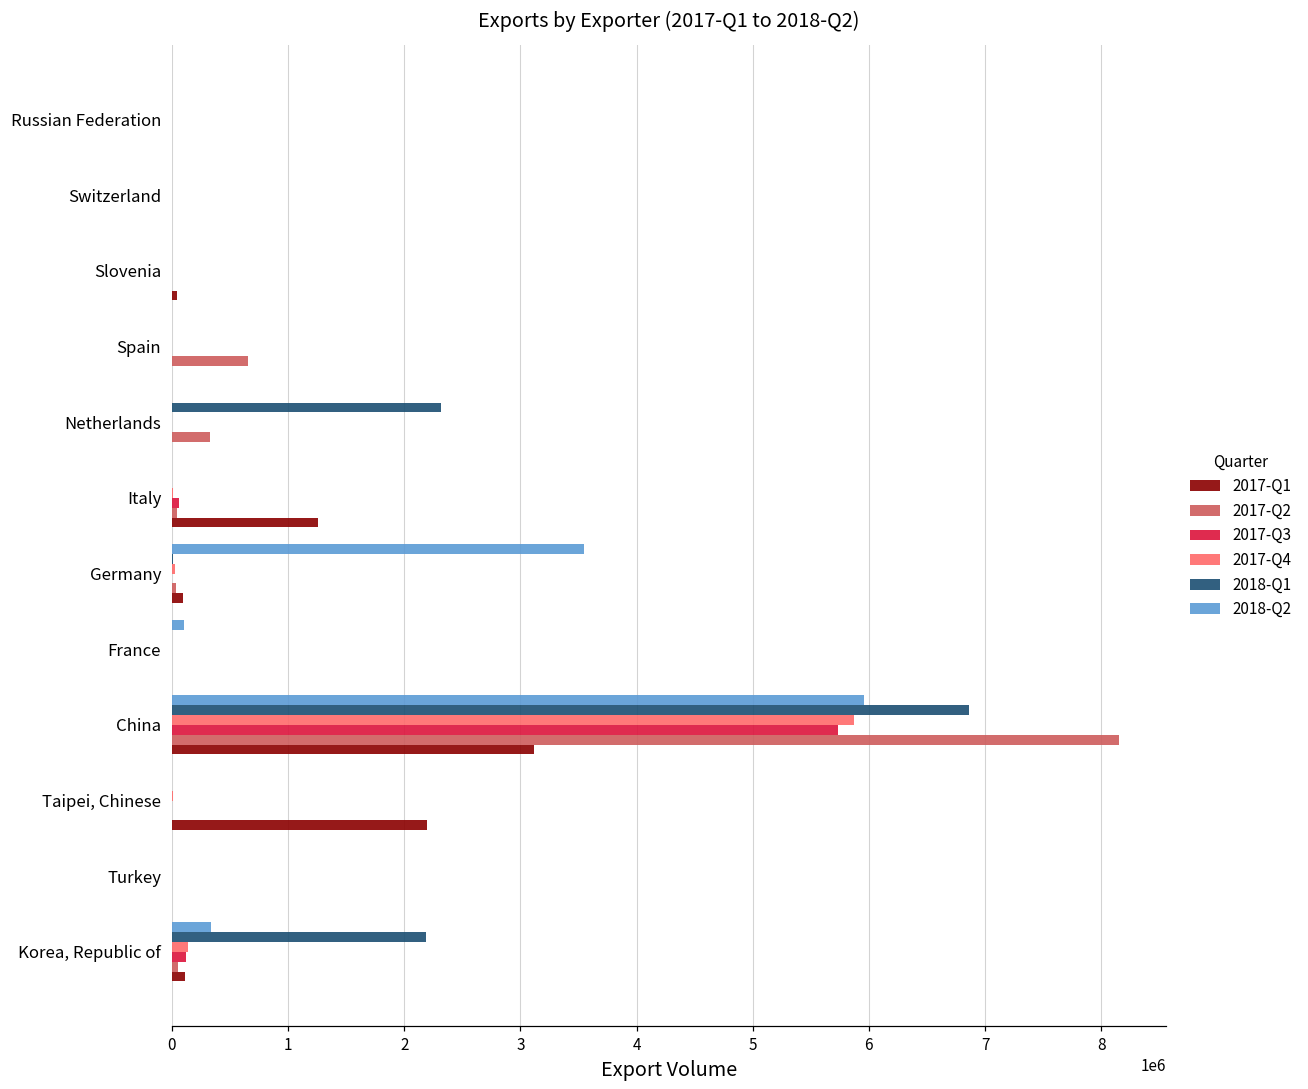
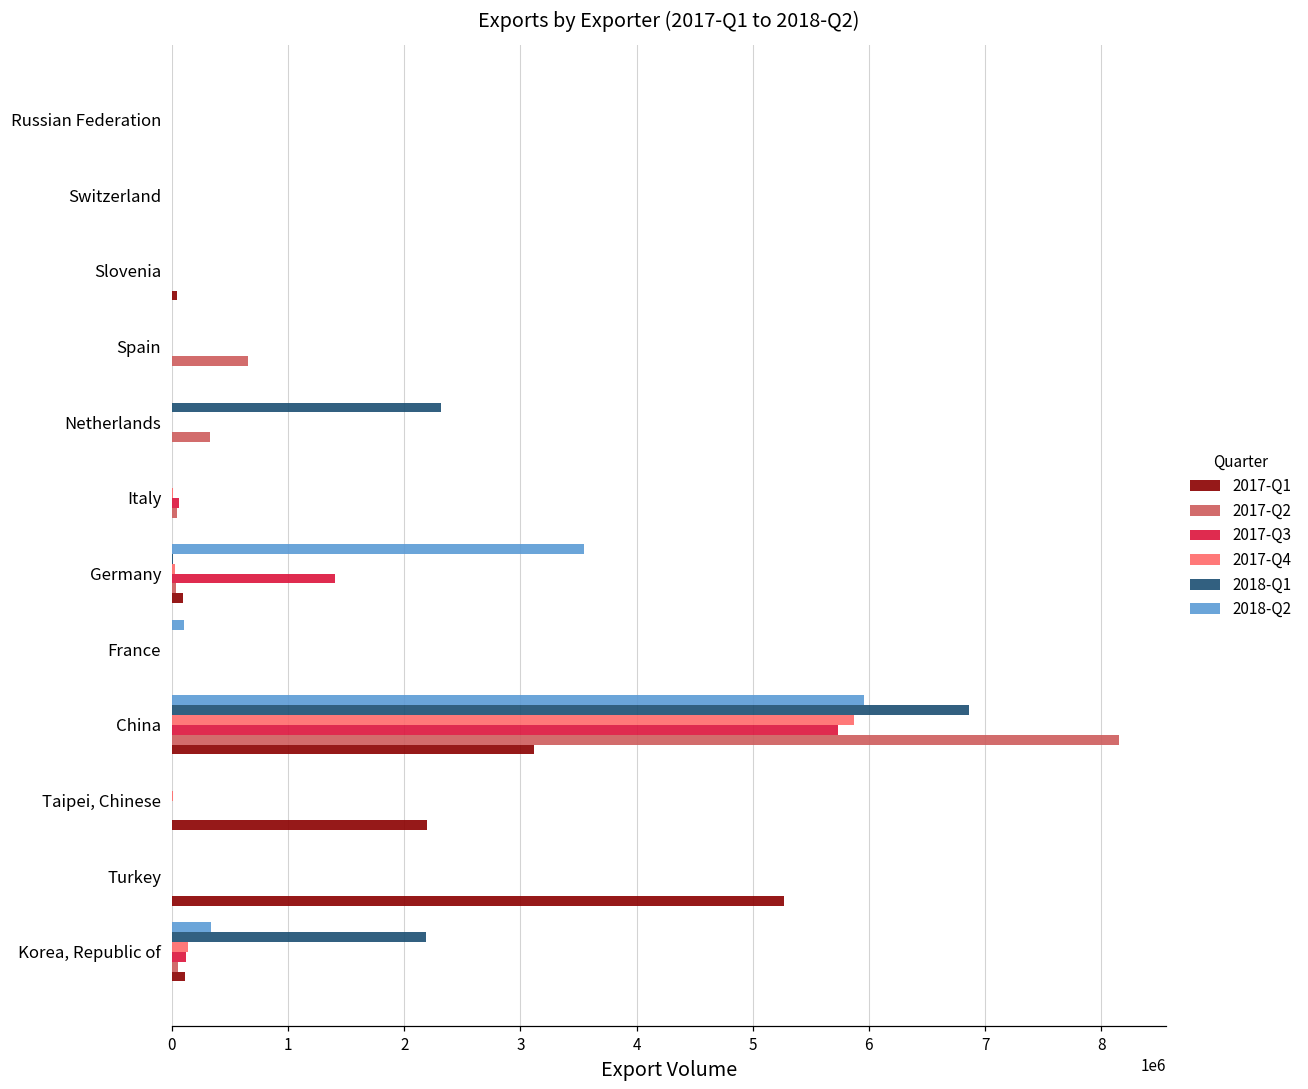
2017-Q1, Italy: 1260000 -> 0
2017-Q3, Germany: 0 -> 1400000
2017-Q1, Turkey: 0 -> 5270000
